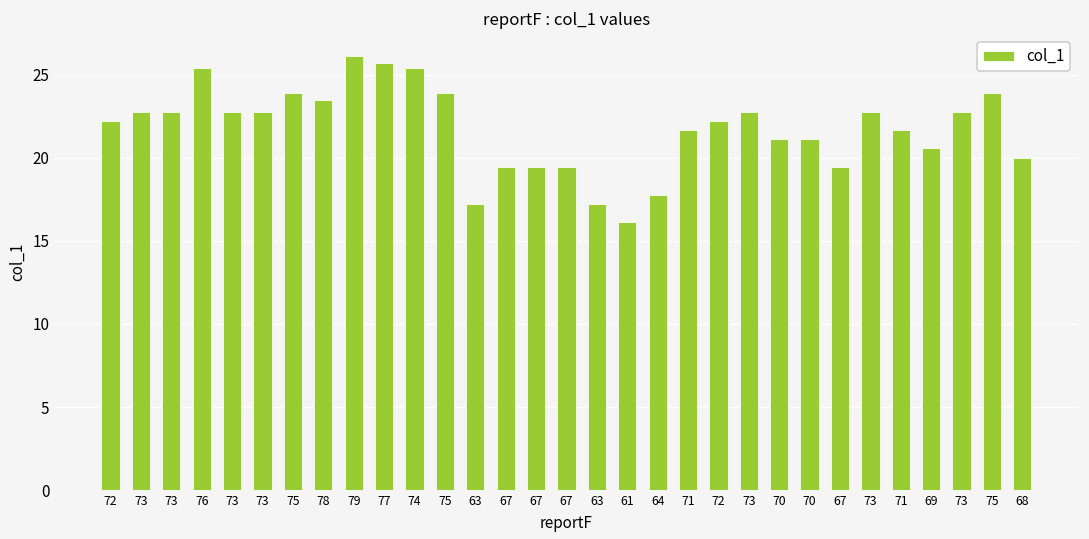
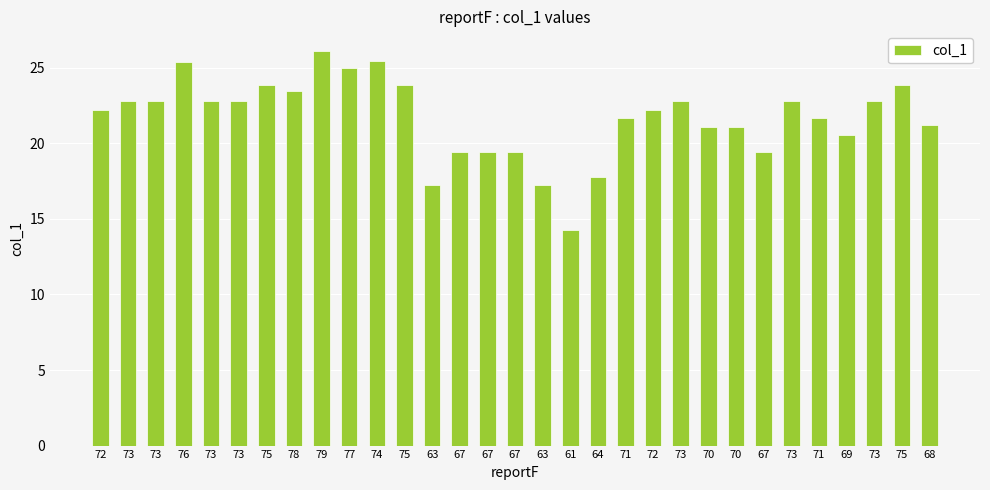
77: 25.7 -> 25.0
61: 16.1 -> 14.3
68: 20.0 -> 21.2
